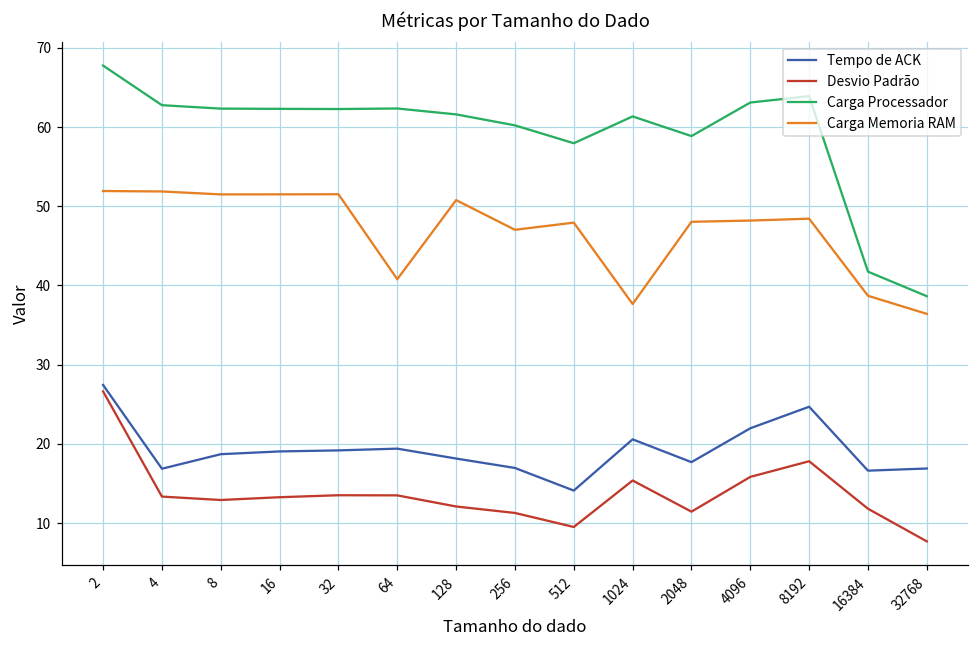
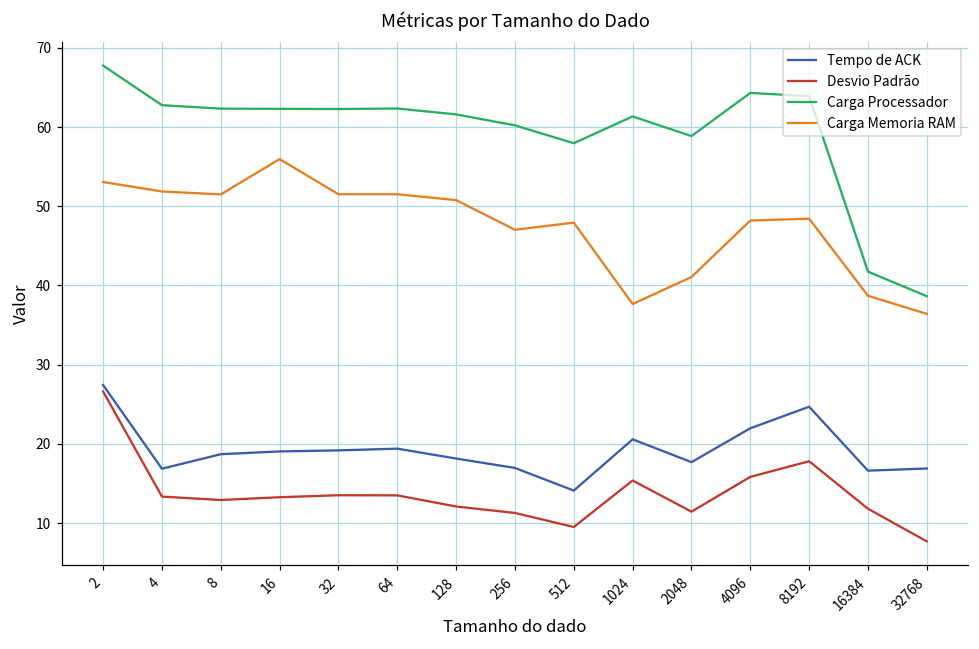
Carga Memoria RAM, 2: 52 -> 53
Carga Memoria RAM, 16: 52 -> 56
Carga Memoria RAM, 64: 41 -> 52
Carga Memoria RAM, 2048: 48 -> 41
Carga Processador, 4096: 63 -> 64
